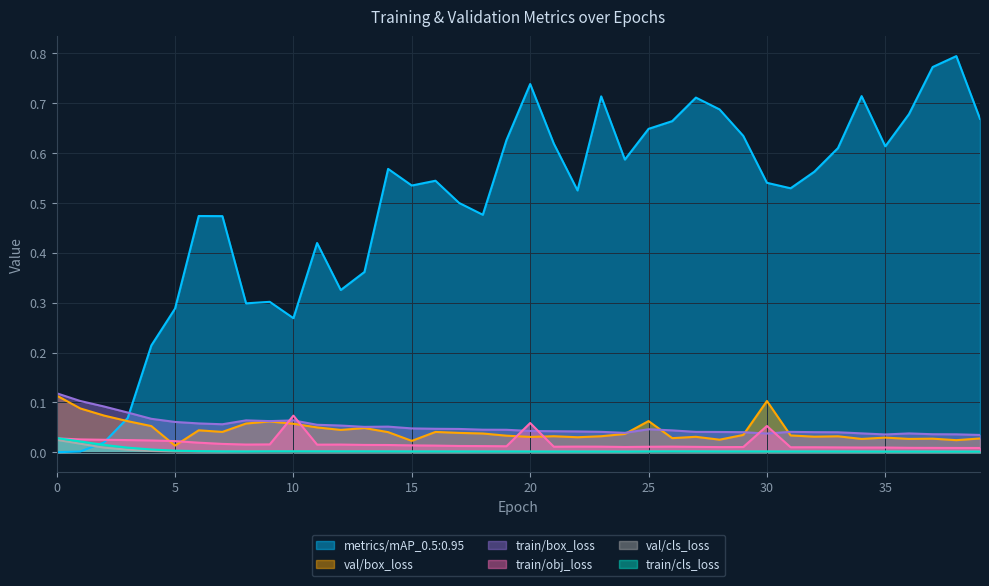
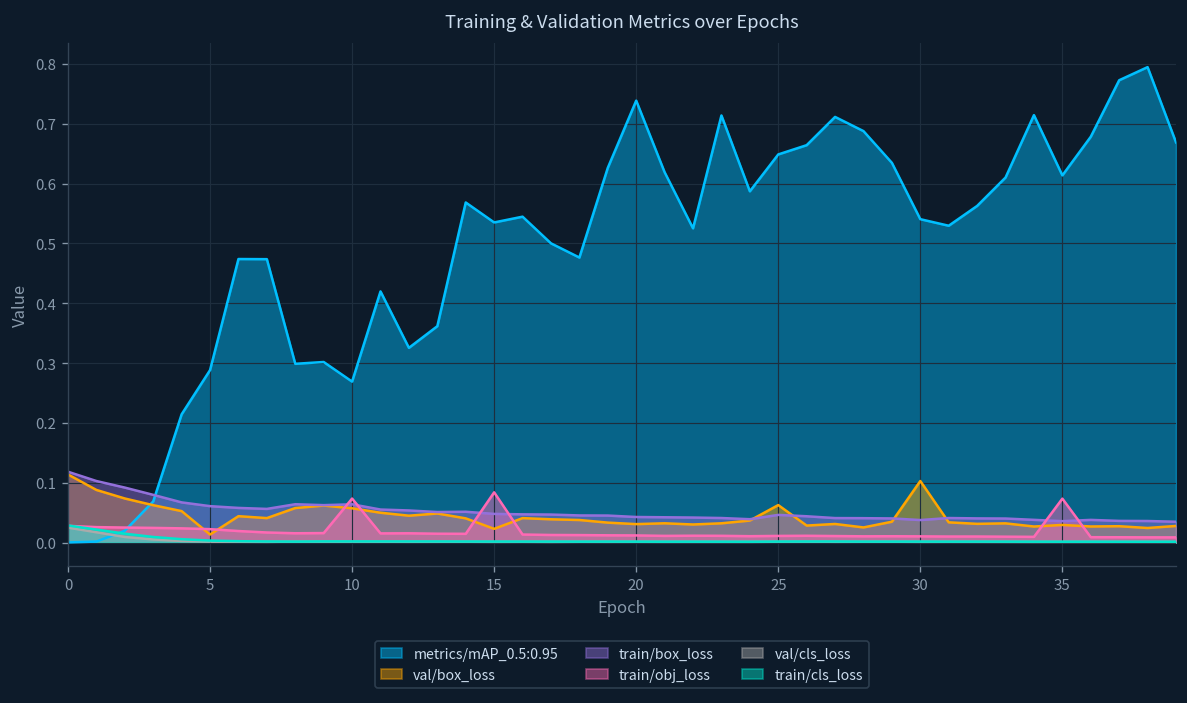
train/obj_loss, 15: 0.01 -> 0.08
train/obj_loss, 20: 0.06 -> 0.01
train/obj_loss, 30: 0.05 -> 0.01
train/obj_loss, 35: 0.01 -> 0.07
